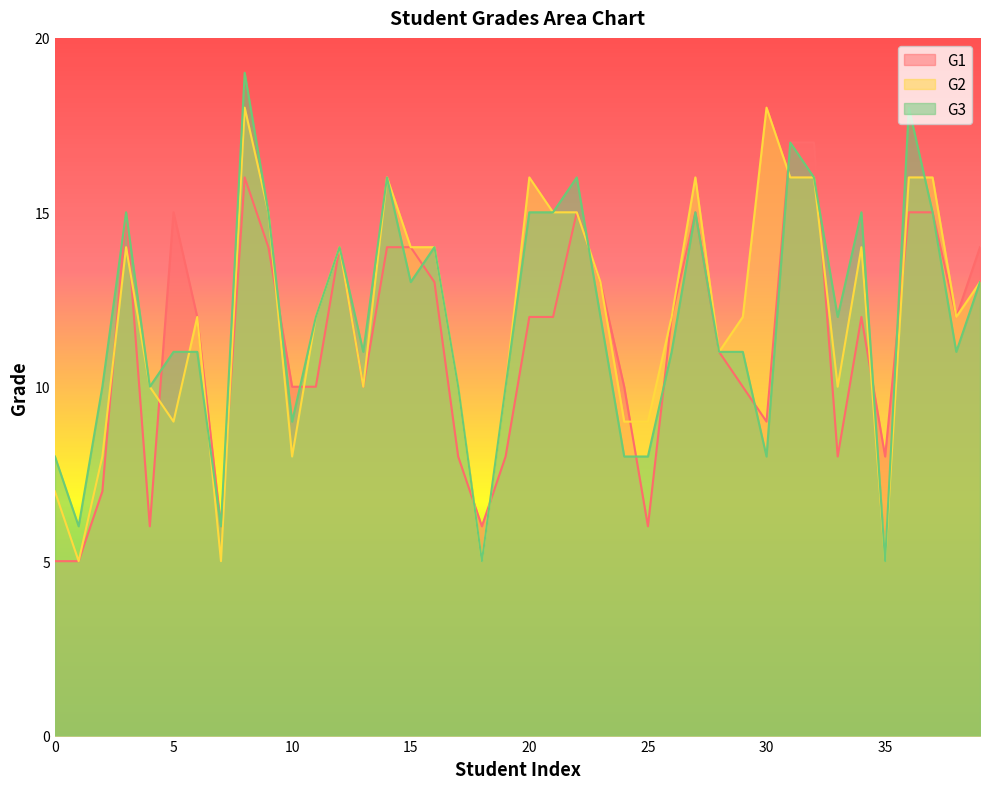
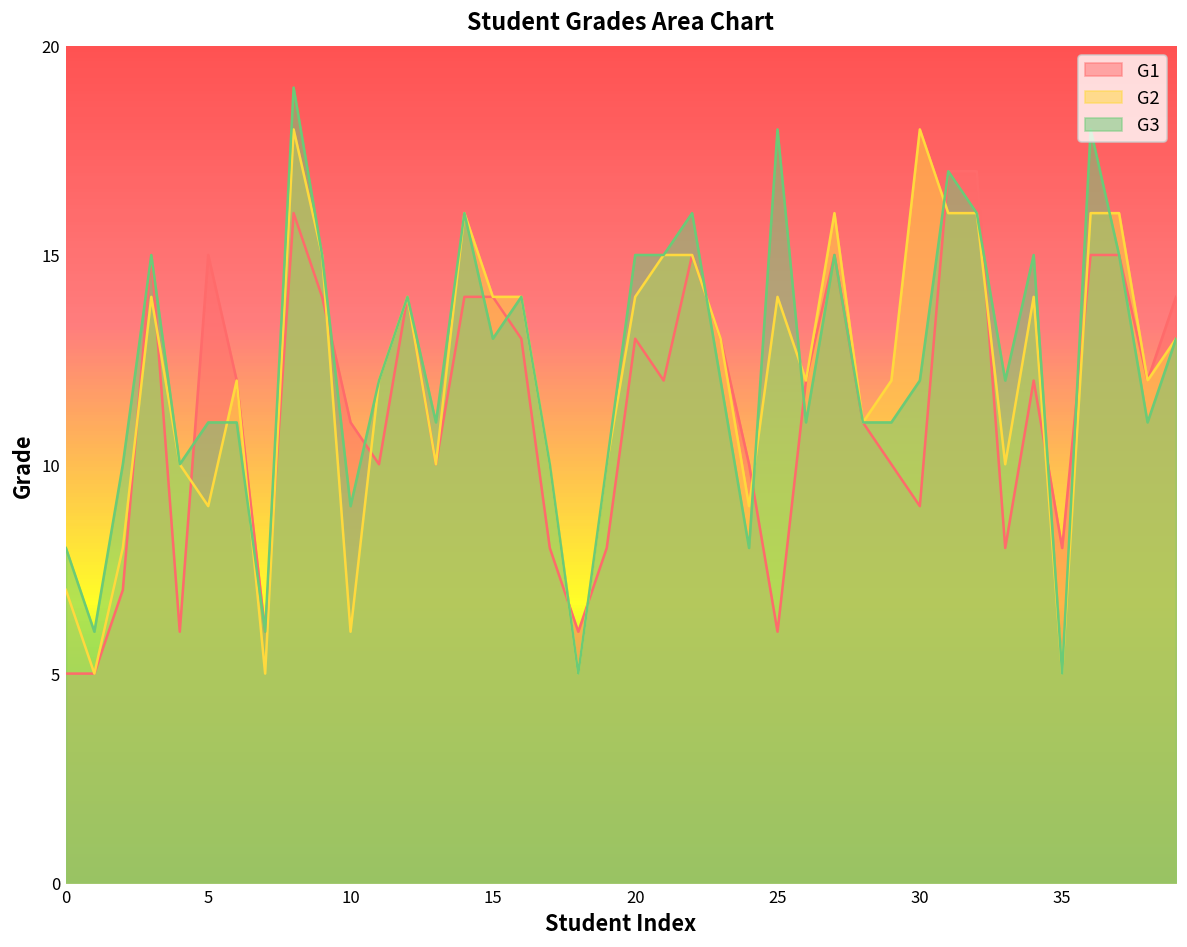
G1, 10: 10 -> 11
G2, 10: 8 -> 6
G1, 20: 12 -> 13
G2, 20: 16 -> 14
G2, 25: 9 -> 14
G3, 25: 8 -> 18
G3, 30: 8 -> 12
